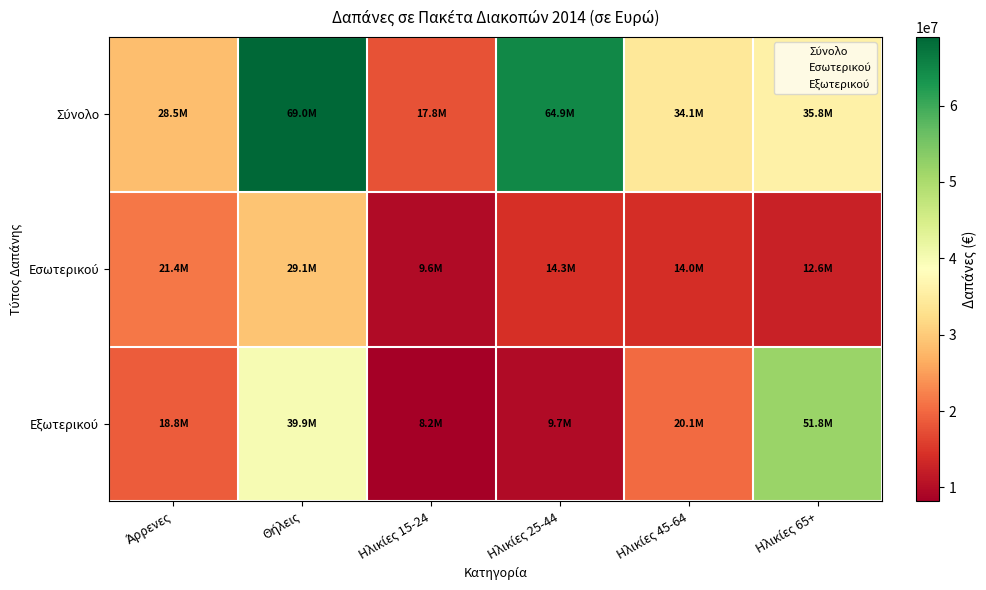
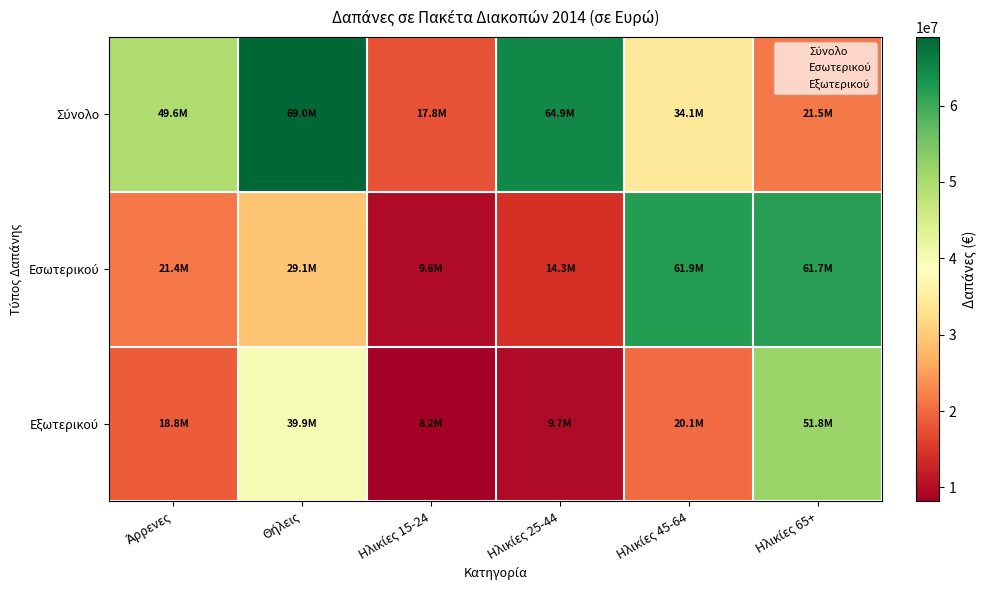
Σύνολο, Άρρενες: 28.5M -> 49.6M
Σύνολο, Ηλικίες 65+: 35.8M -> 21.5M
Εσωτερικού, Ηλικίες 45-64: 14.0M -> 61.9M
Εσωτερικού, Ηλικίες 65+: 12.6M -> 61.7M
